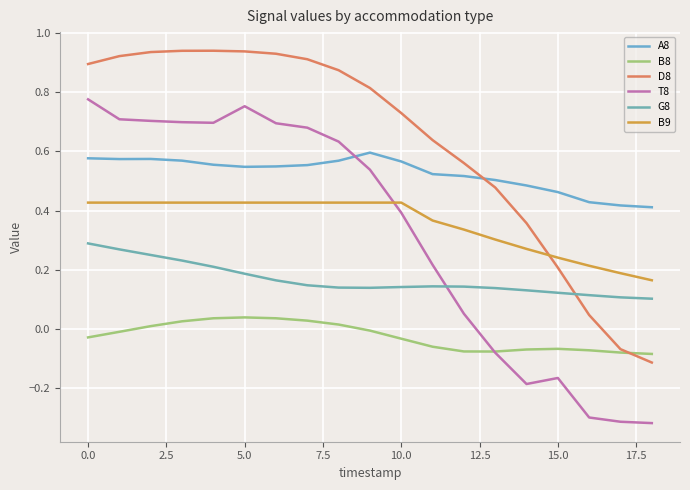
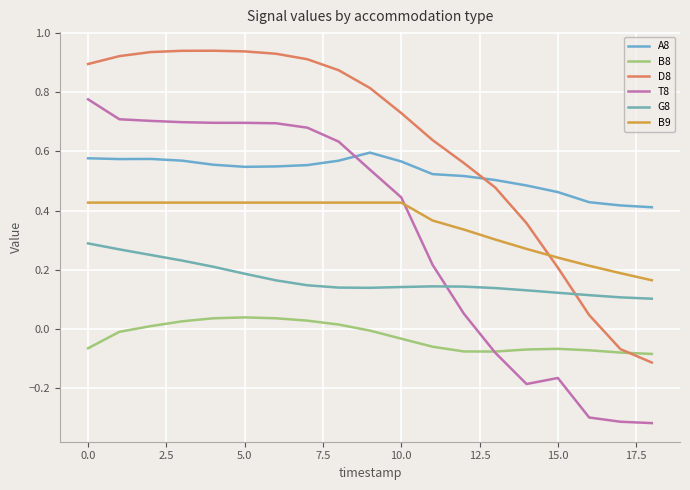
B8, 0.0: -0.03 -> -0.06
T8, 5.0: 0.75 -> 0.70
T8, 10.0: 0.39 -> 0.44
